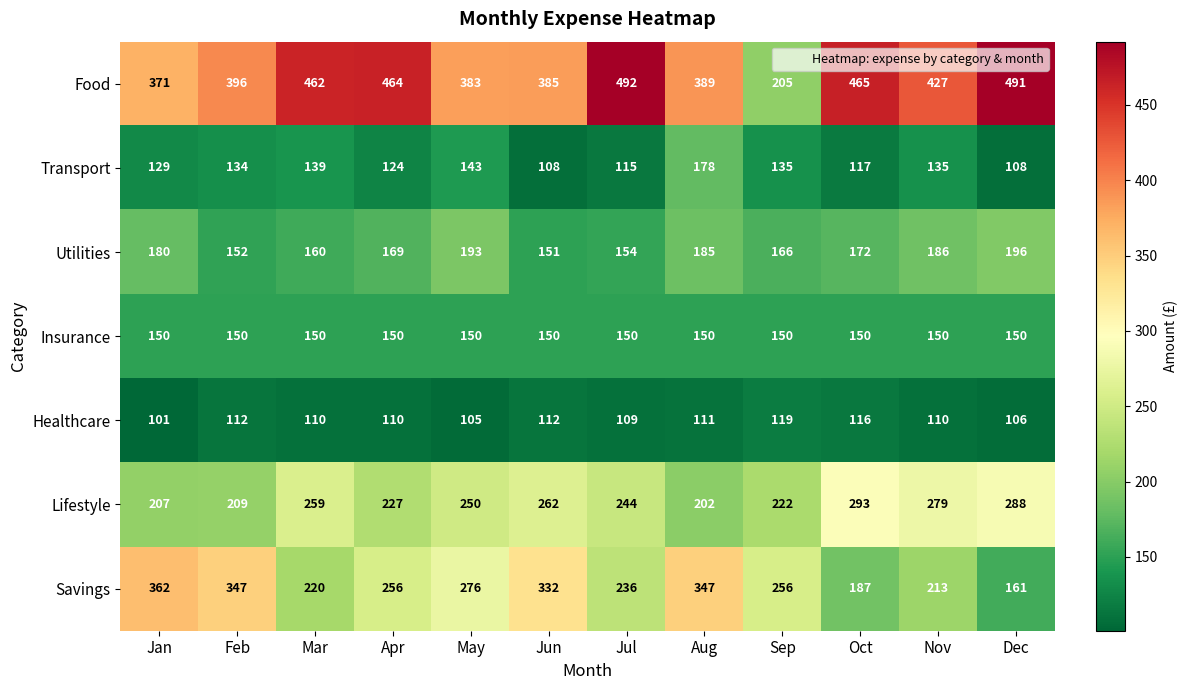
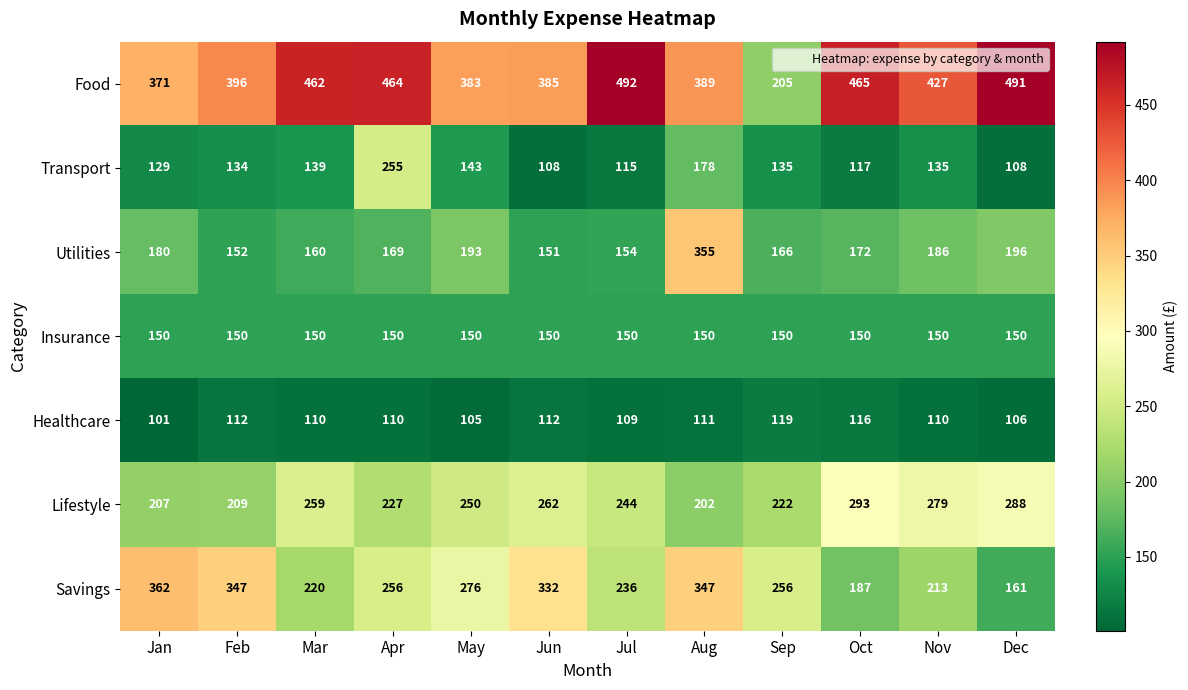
Transport, Apr: 124 -> 255
Utilities, Aug: 185 -> 355
